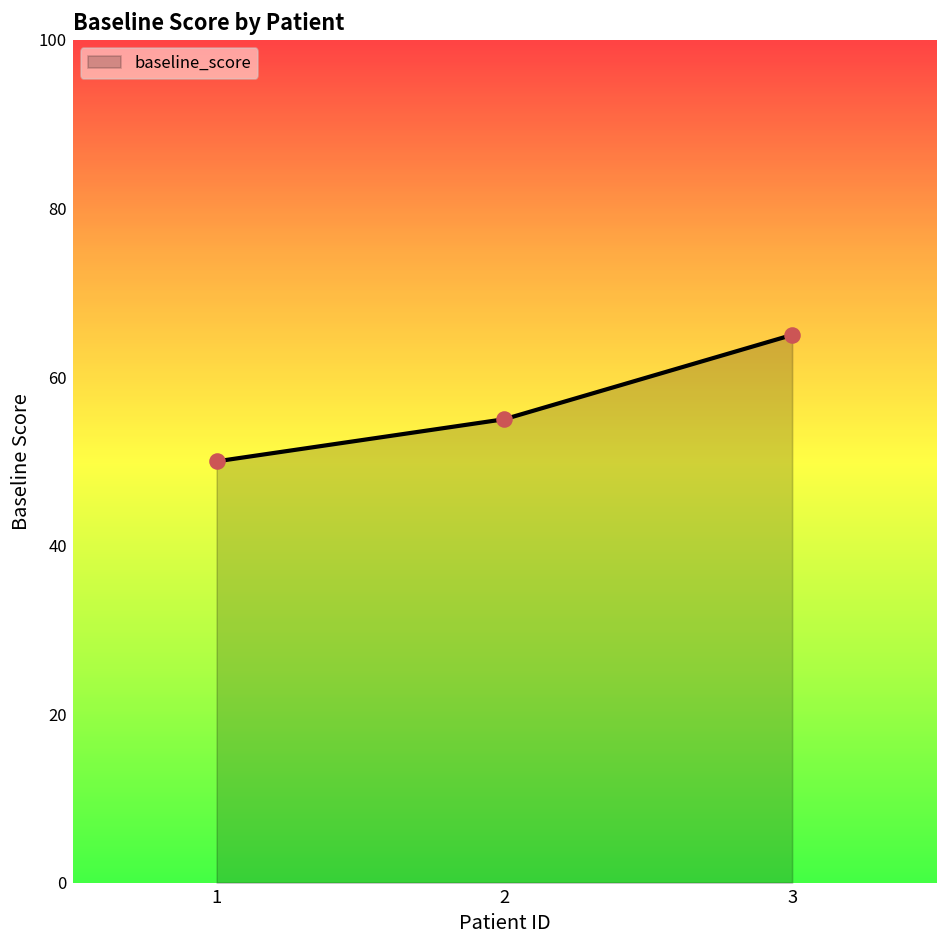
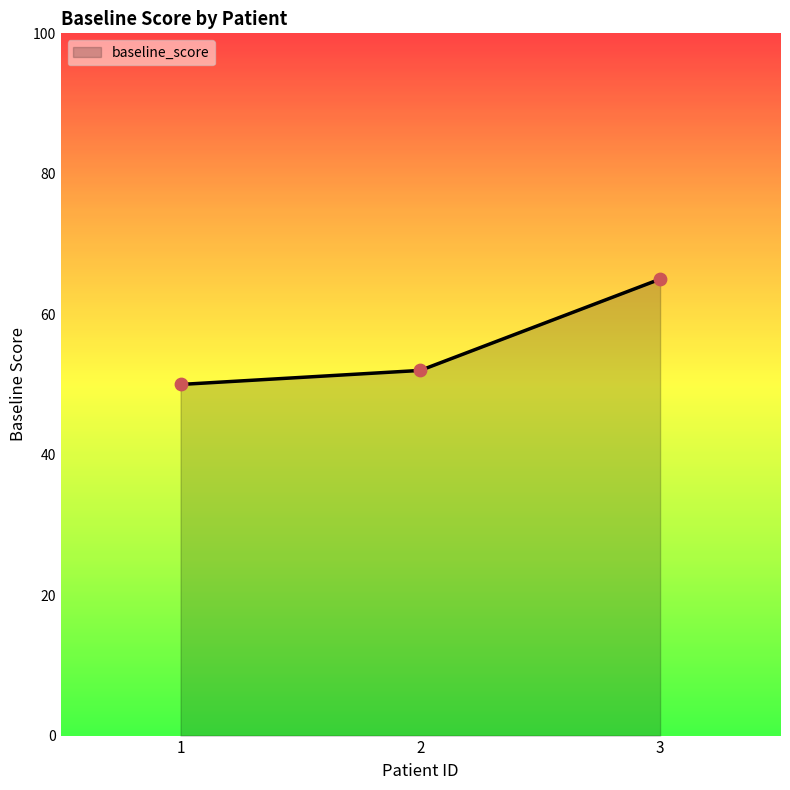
2: 55 -> 52
